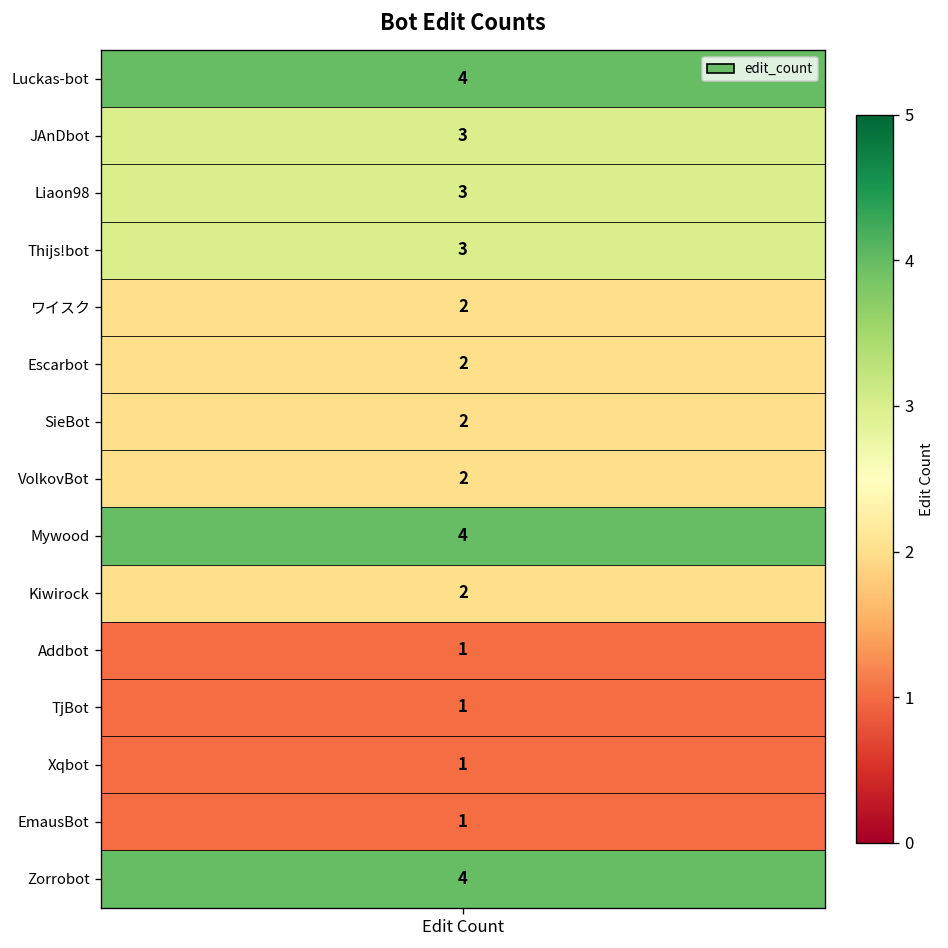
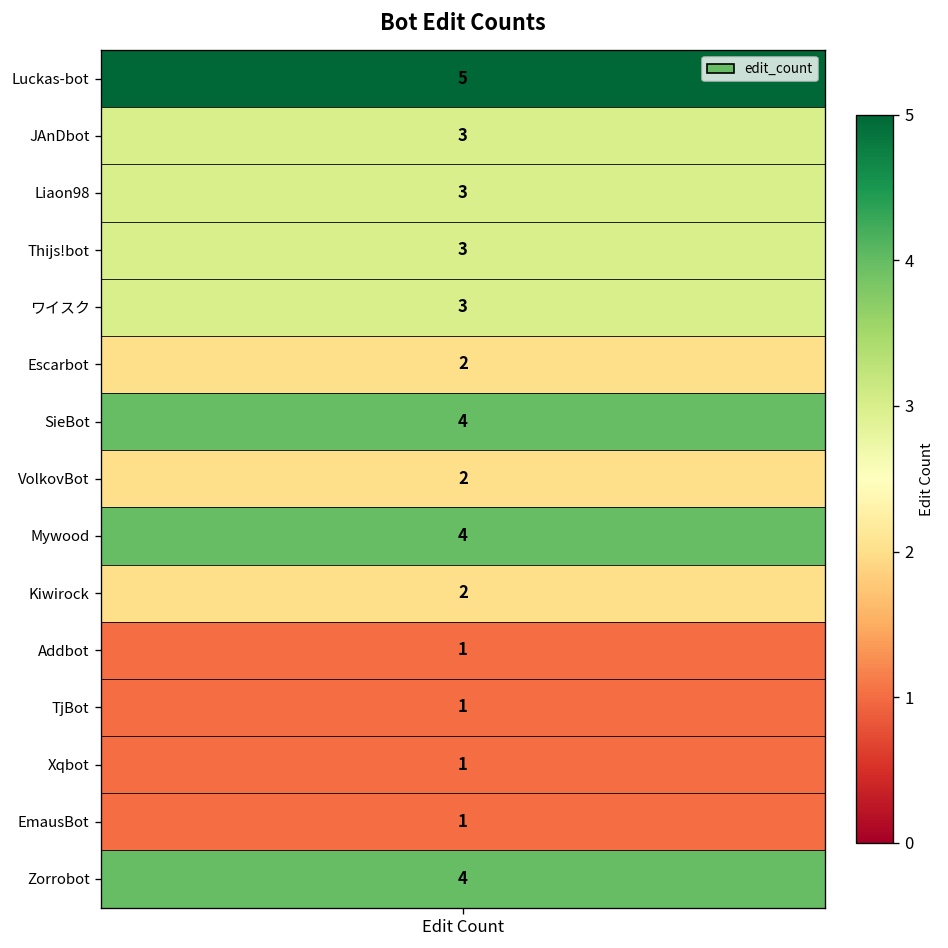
Luckas-bot, Edit Count: 4 -> 5
ワイスク, Edit Count: 2 -> 3
SieBot, Edit Count: 2 -> 4
